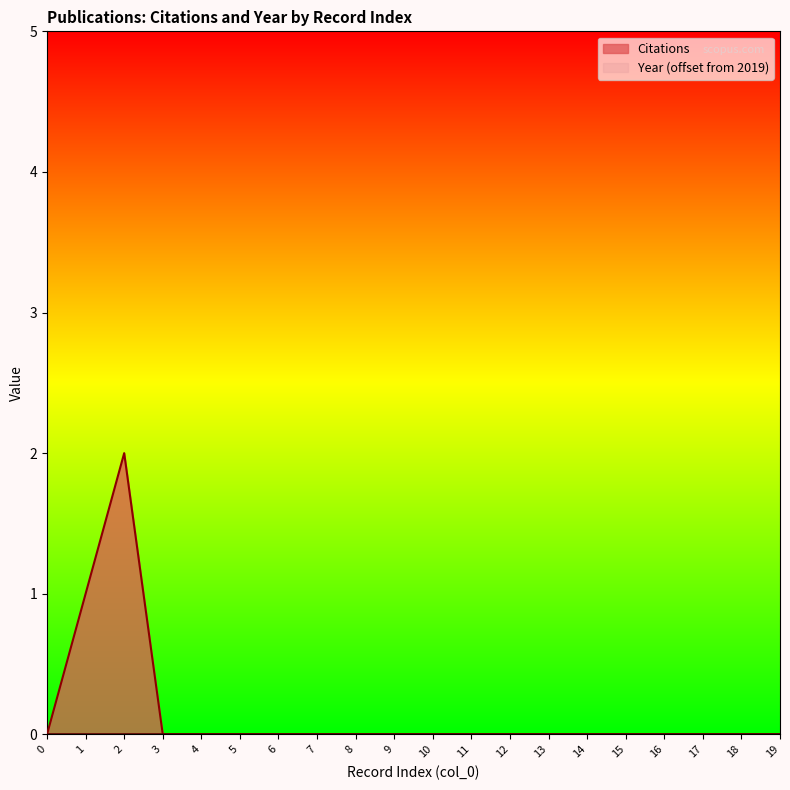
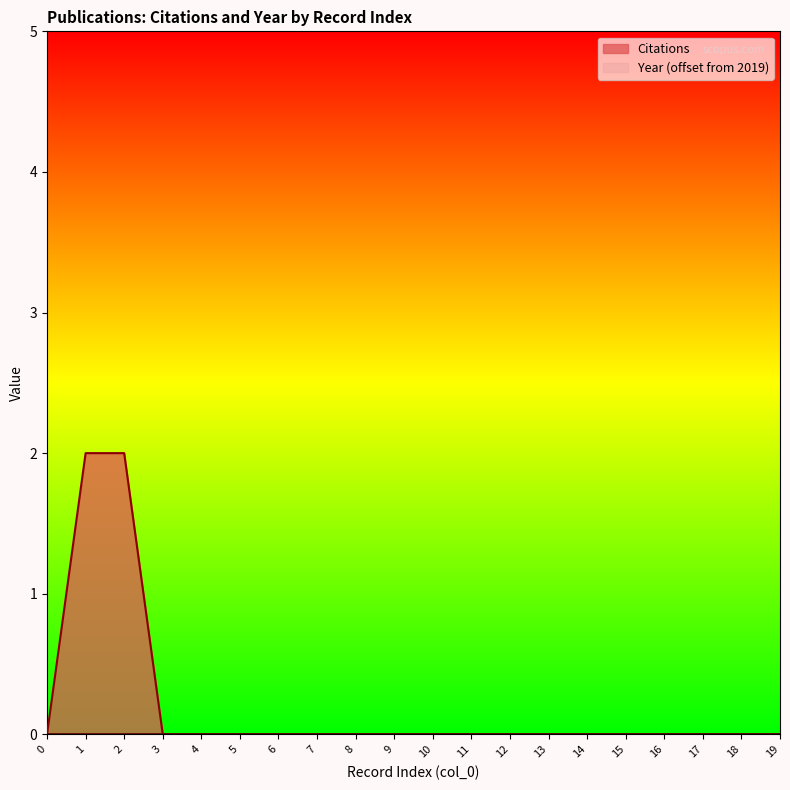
Citations, 1: 1 -> 2
